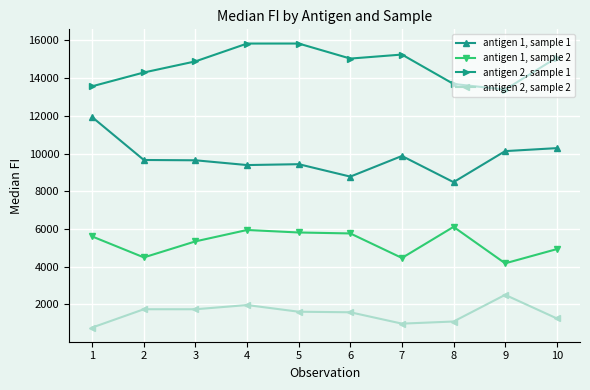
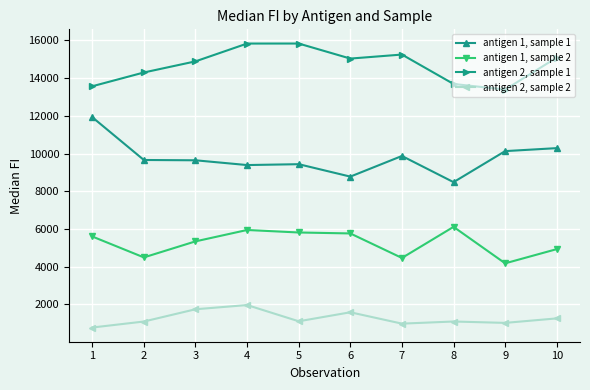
antigen 2, sample 2, 2: 1700 -> 1100
antigen 2, sample 2, 5: 1600 -> 1100
antigen 2, sample 2, 9: 2500 -> 1000
